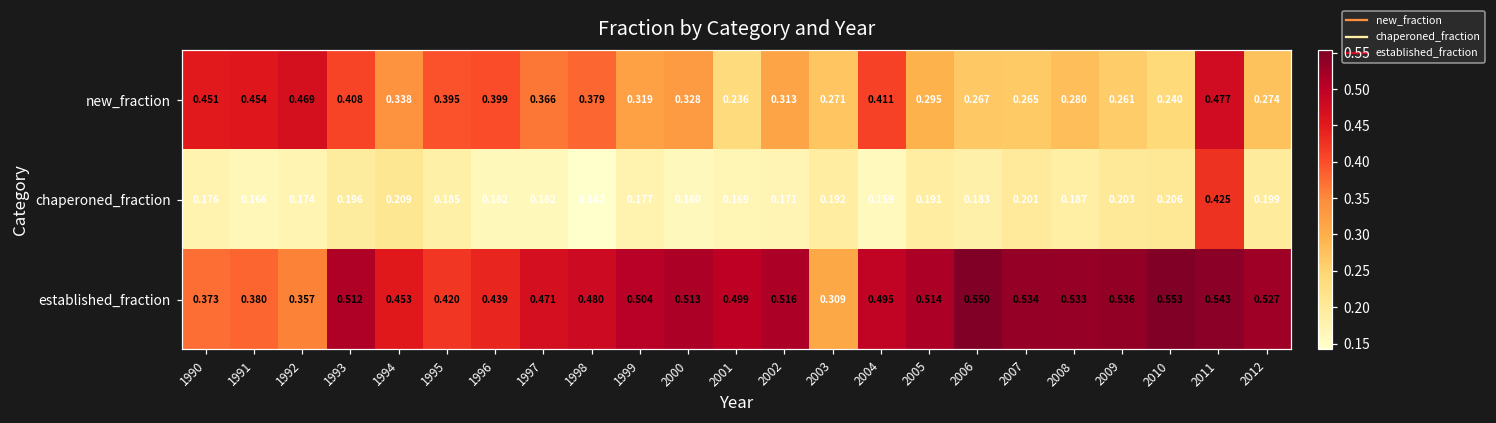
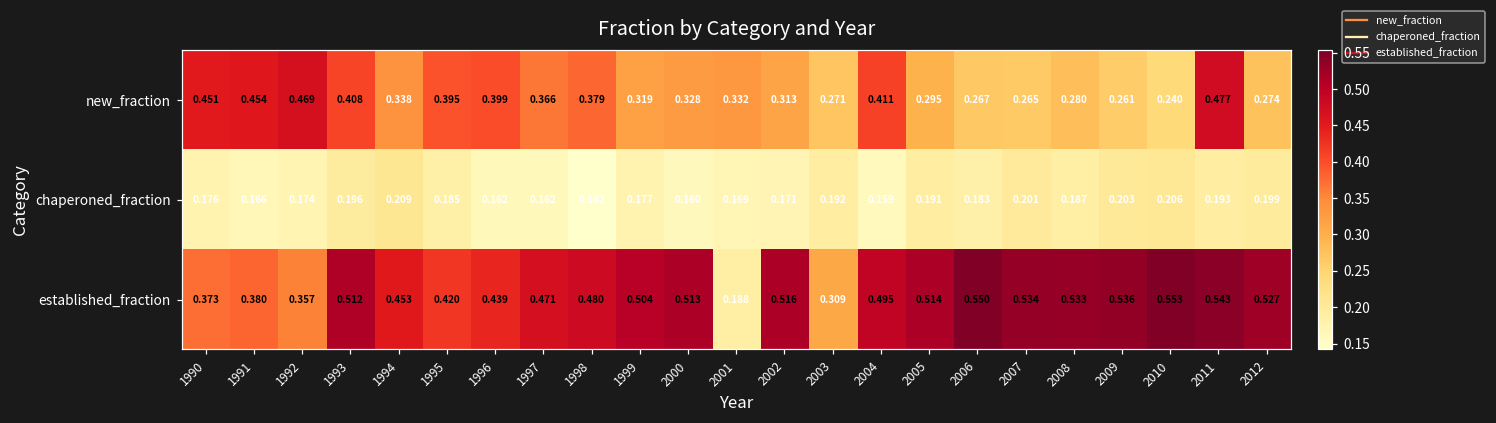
new_fraction, 2001: 0.236 -> 0.332
chaperoned_fraction, 2011: 0.425 -> 0.193
established_fraction, 2001: 0.499 -> 0.188
